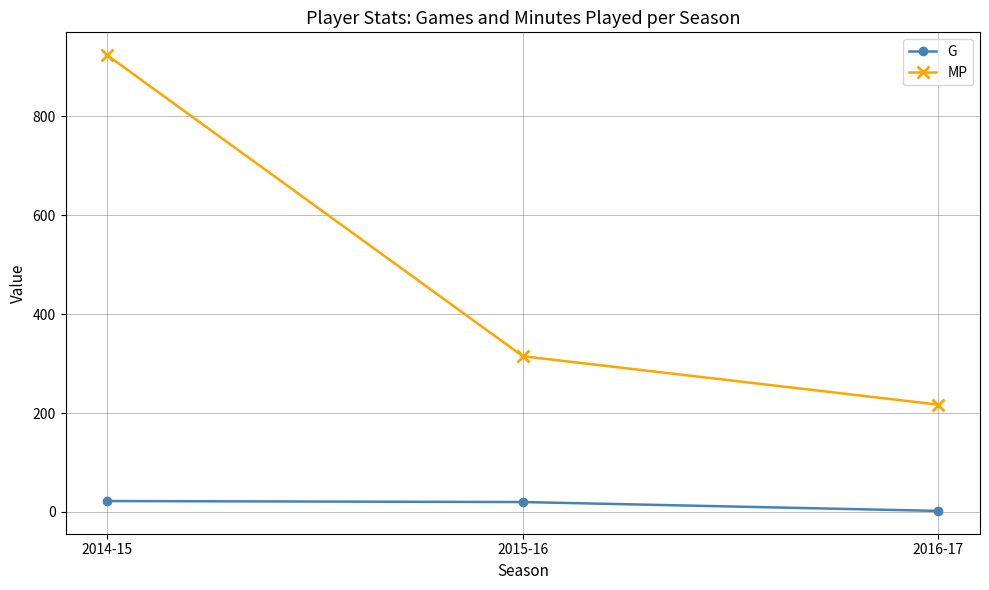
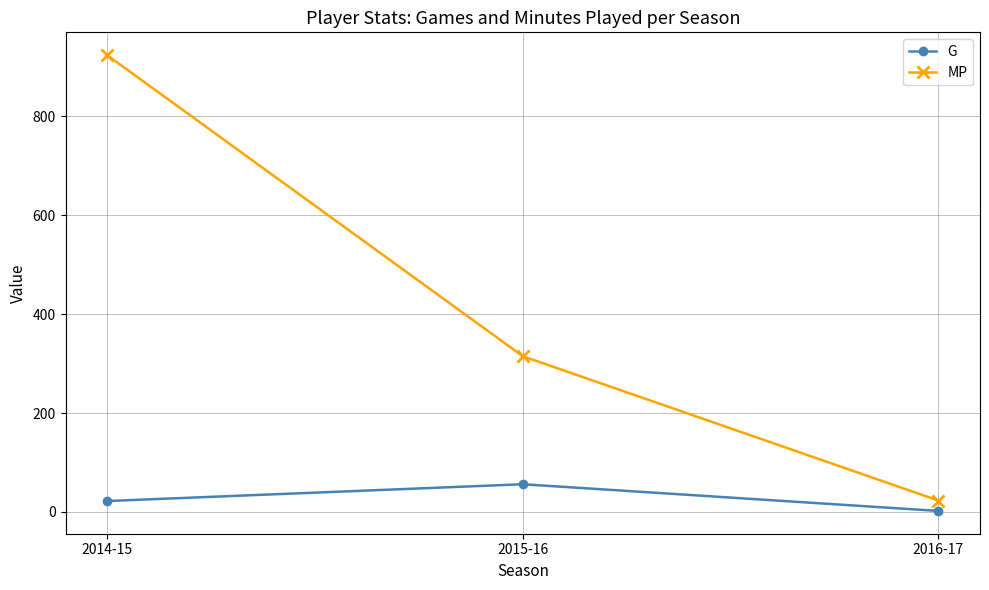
G, 2015-16: 20 -> 60
MP, 2016-17: 220 -> 20
